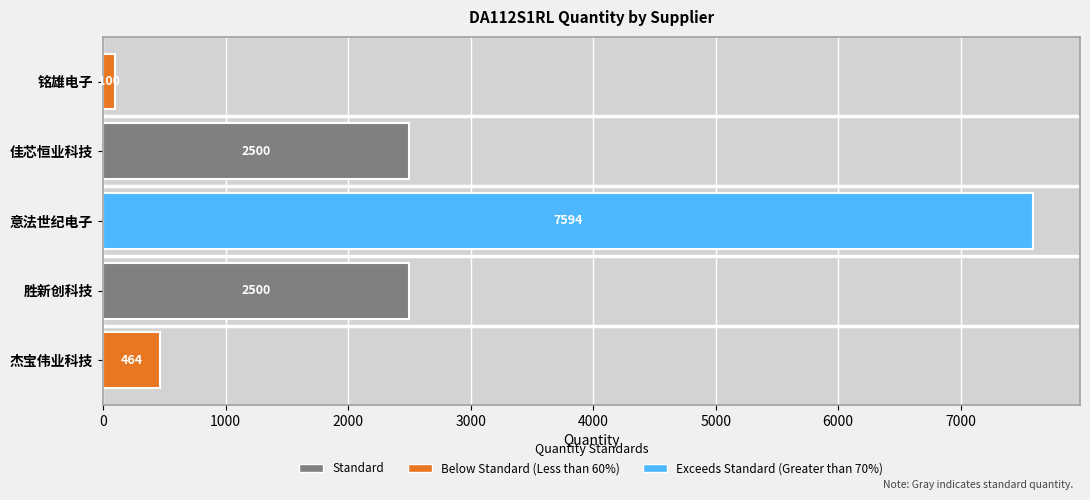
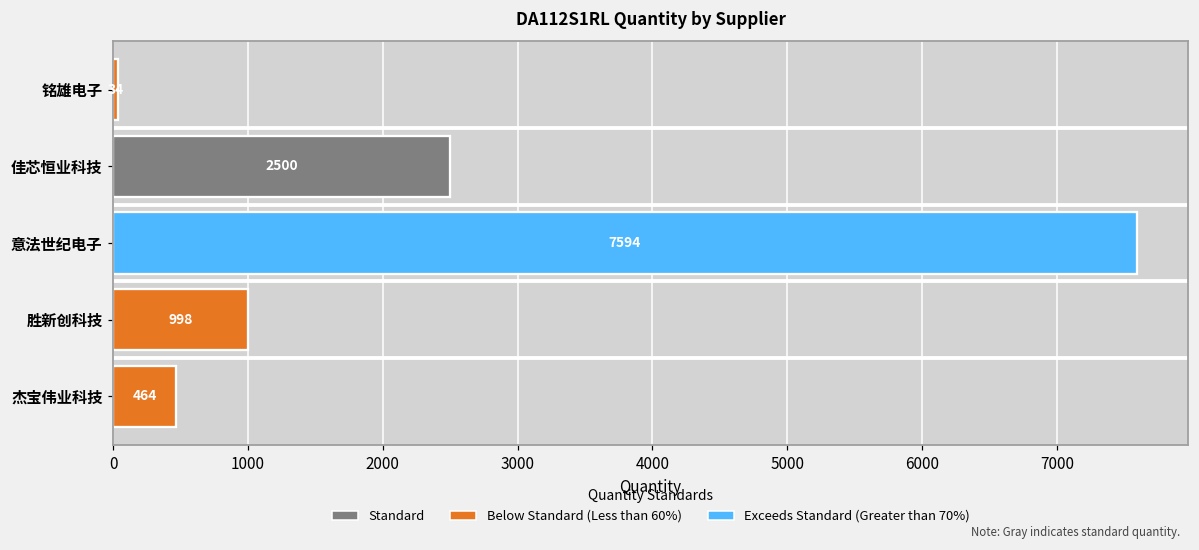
铭雄电子: 100 -> 30
胜新创科技: 2500 -> 998
